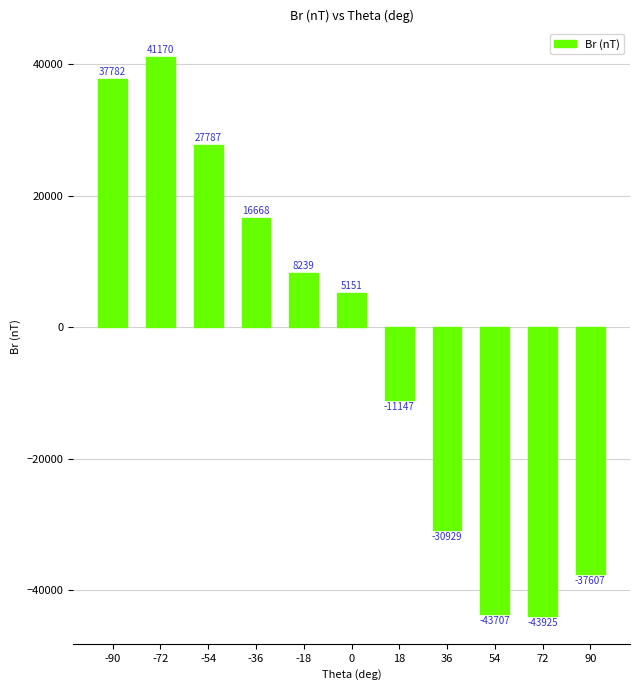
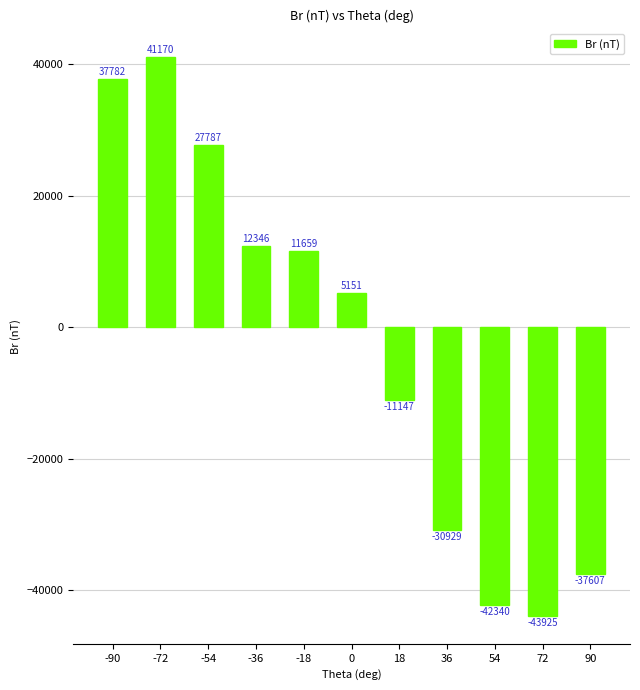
-36: 16668 -> 12346
-18: 8239 -> 11659
54: -43707 -> -42340
